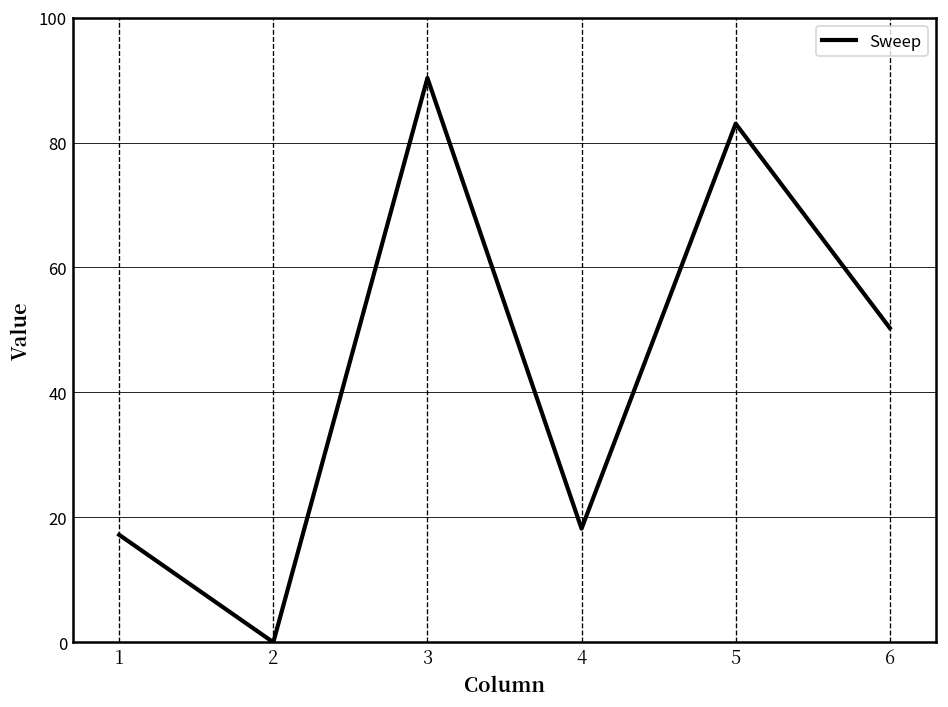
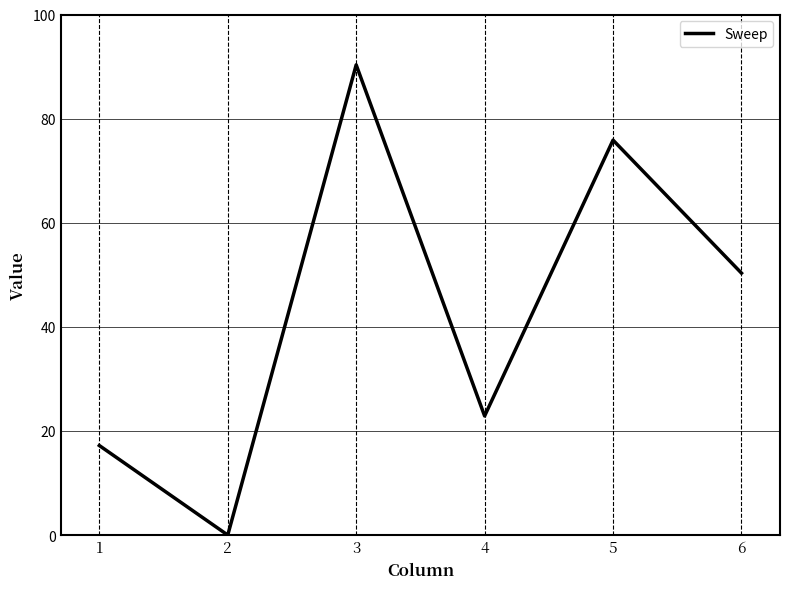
4: 18 -> 23
5: 83 -> 76
